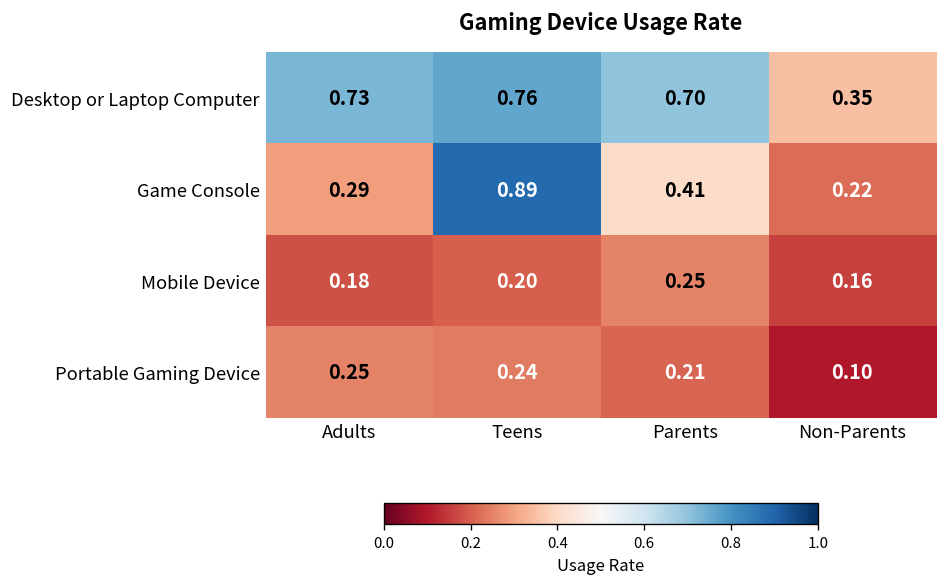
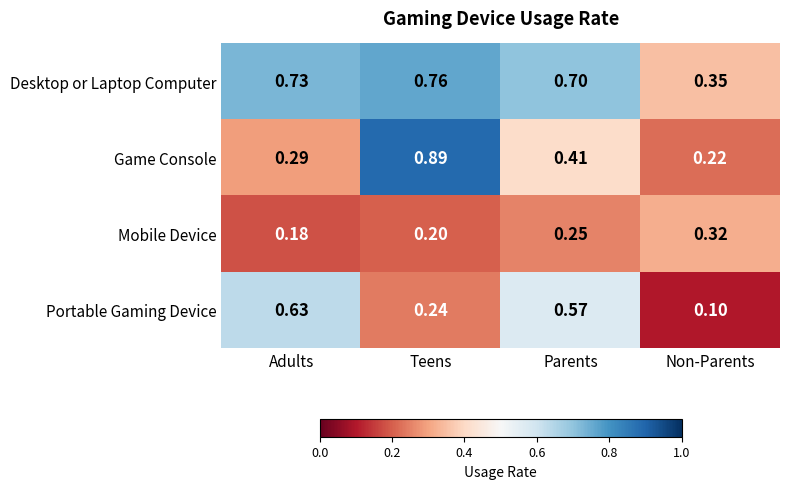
Mobile Device, Non-Parents: 0.16 -> 0.32
Portable Gaming Device, Adults: 0.25 -> 0.63
Portable Gaming Device, Parents: 0.21 -> 0.57
